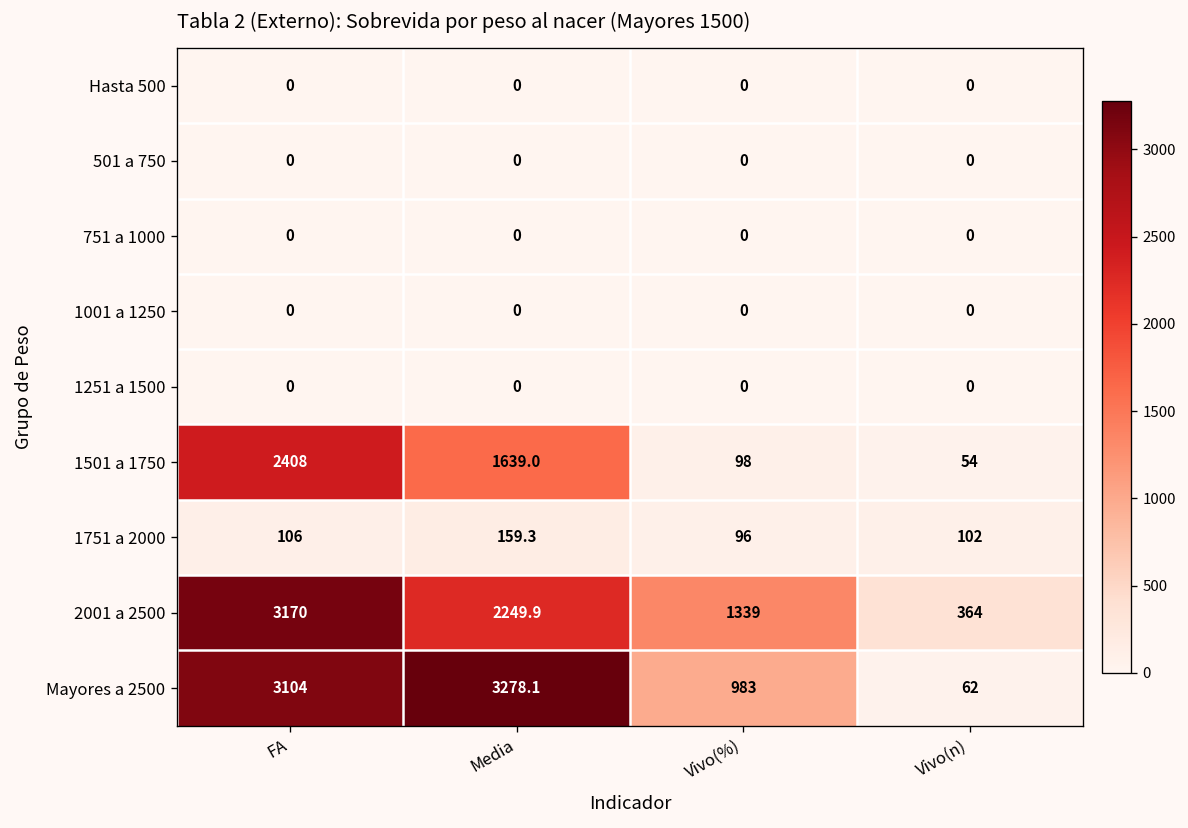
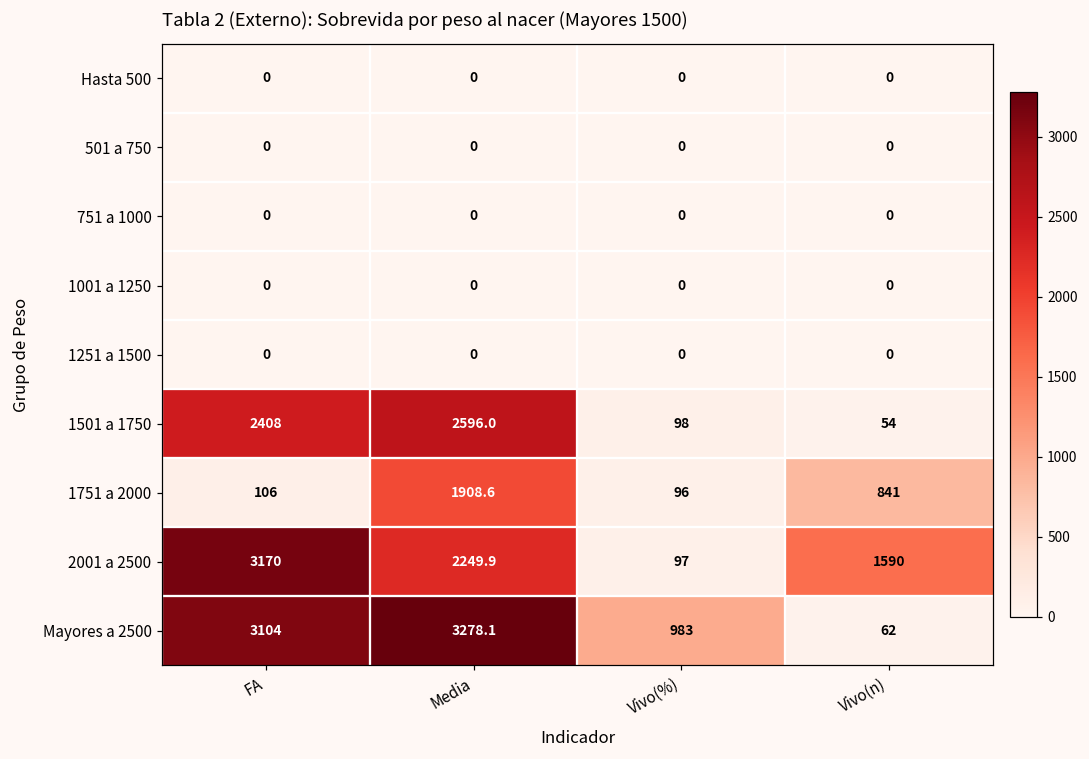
1501 a 1750, Media: 1639.0 -> 2596.0
1751 a 2000, Media: 159.3 -> 1908.6
1751 a 2000, Vivo(n): 102 -> 841
2001 a 2500, Vivo(%): 1339 -> 97
2001 a 2500, Vivo(n): 364 -> 1590
